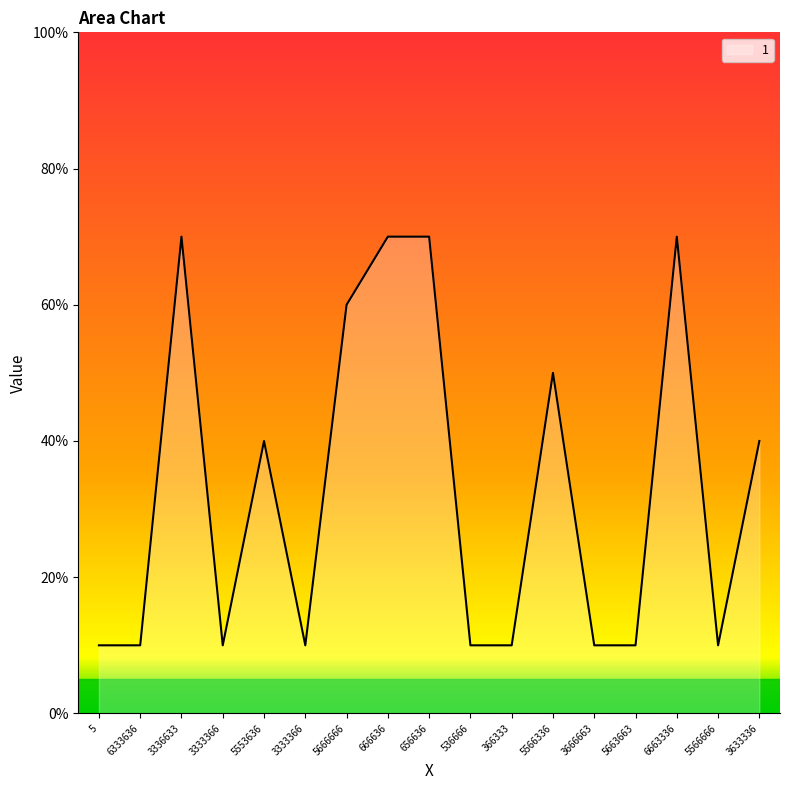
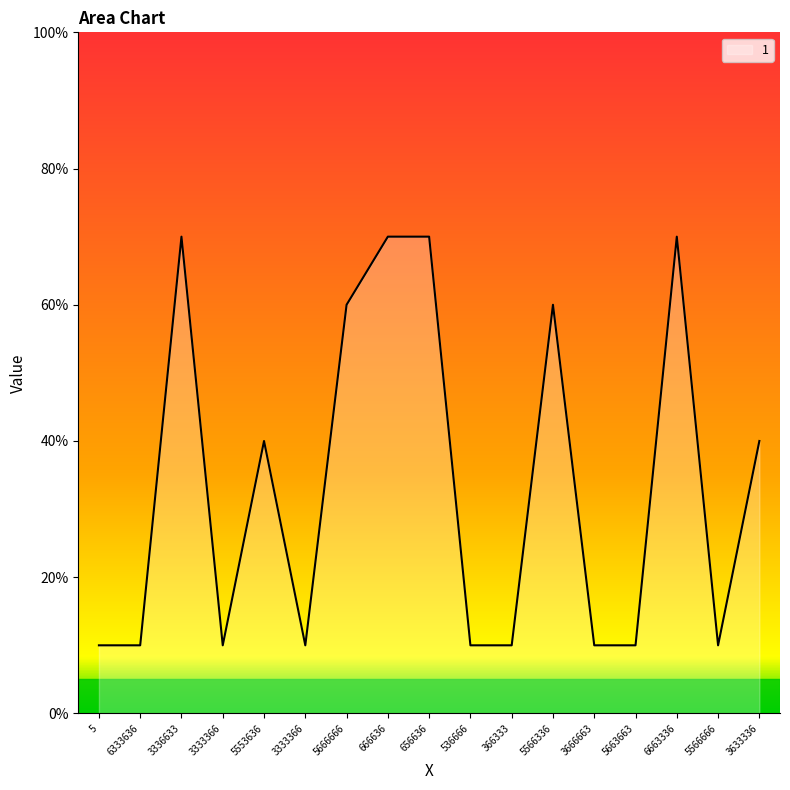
5566336: 50% -> 60%
